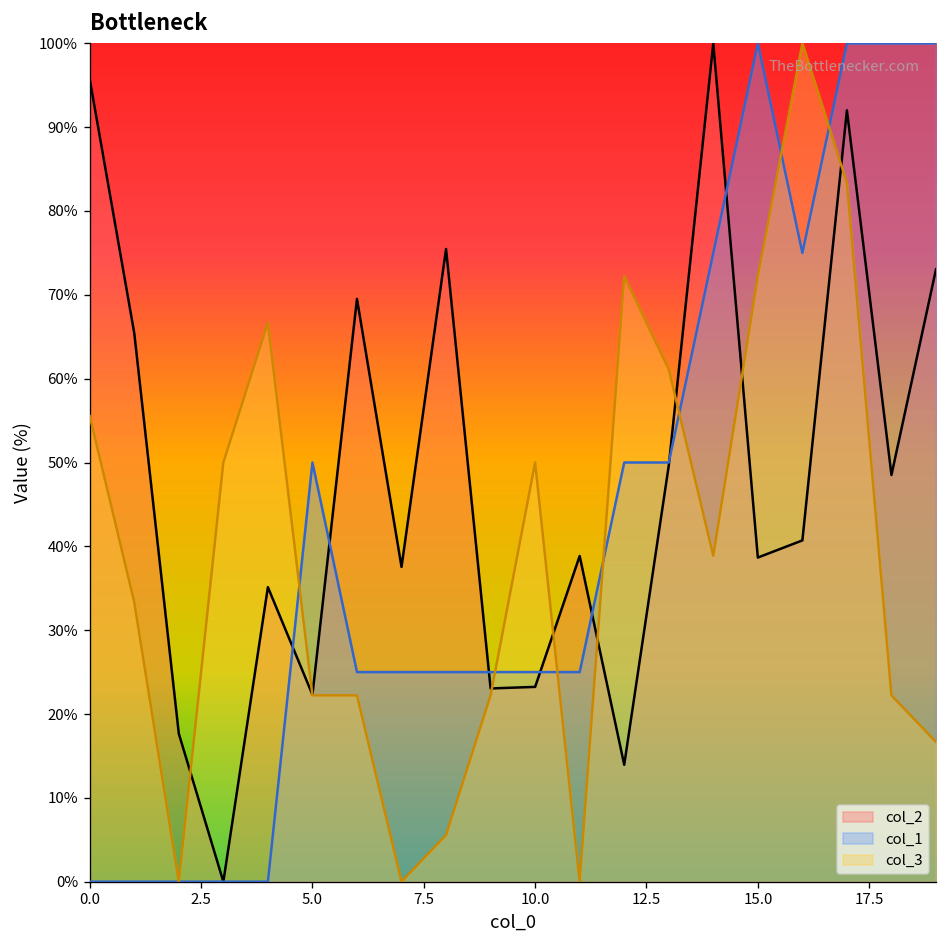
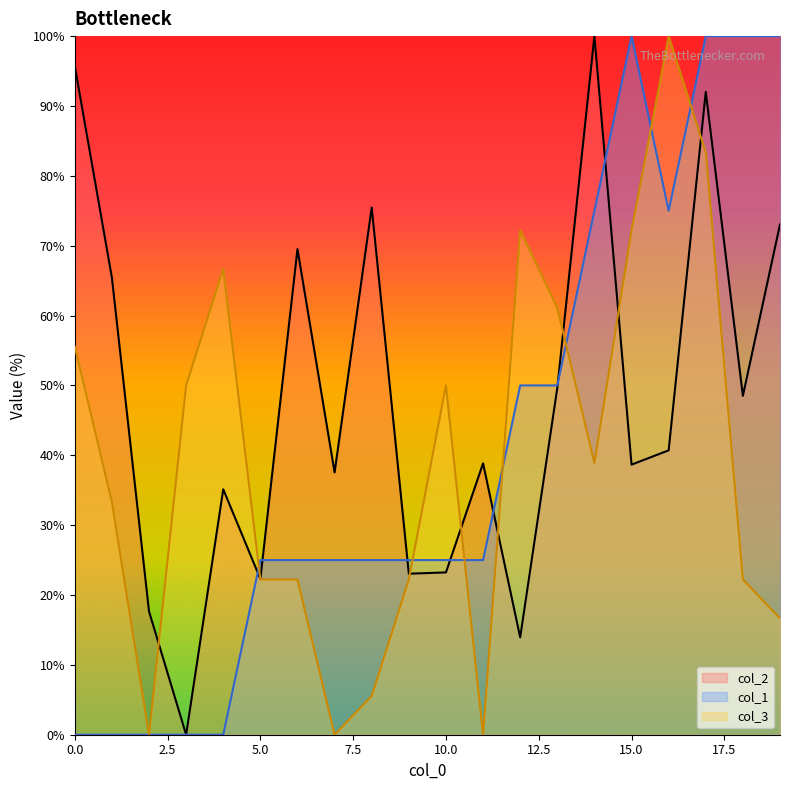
col_1, 5.0: 50% -> 25%
